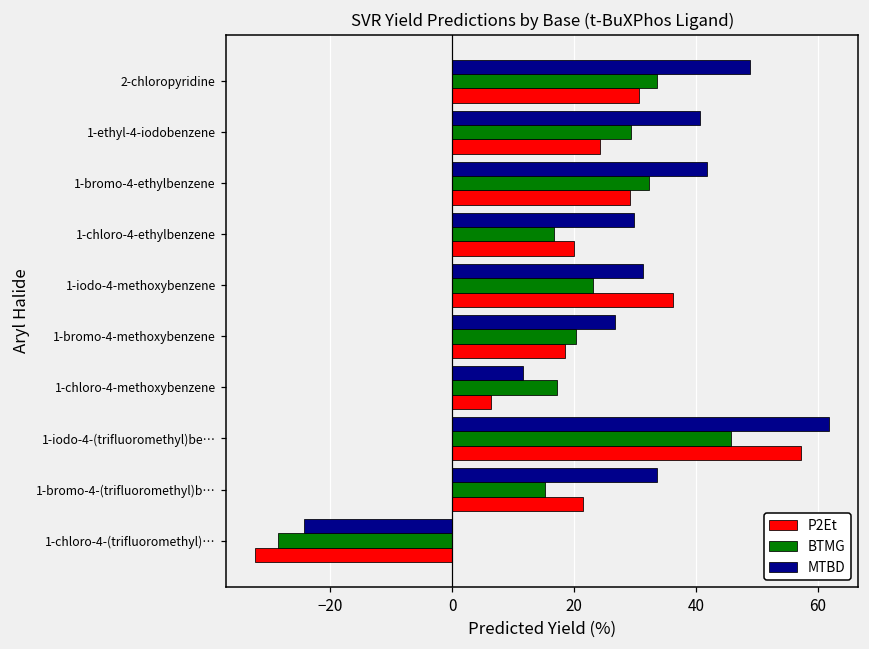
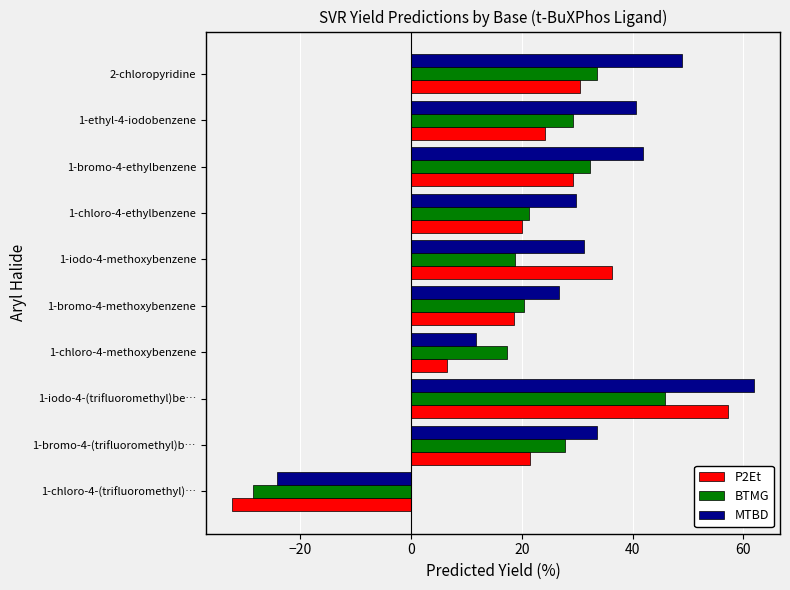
BTMG, 1-chloro-4-ethylbenzene: 17 -> 21
BTMG, 1-iodo-4-methoxybenzene: 23 -> 19
BTMG, 1-bromo-4-(trifluoromethyl)b…: 15 -> 28
